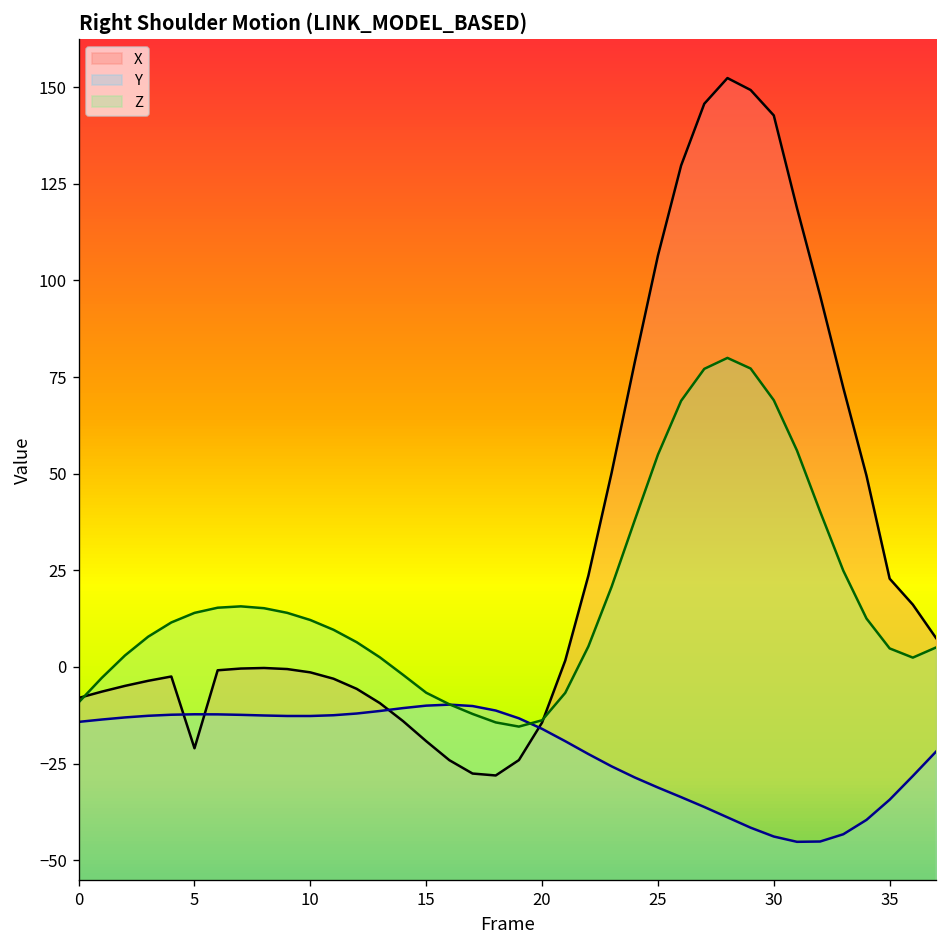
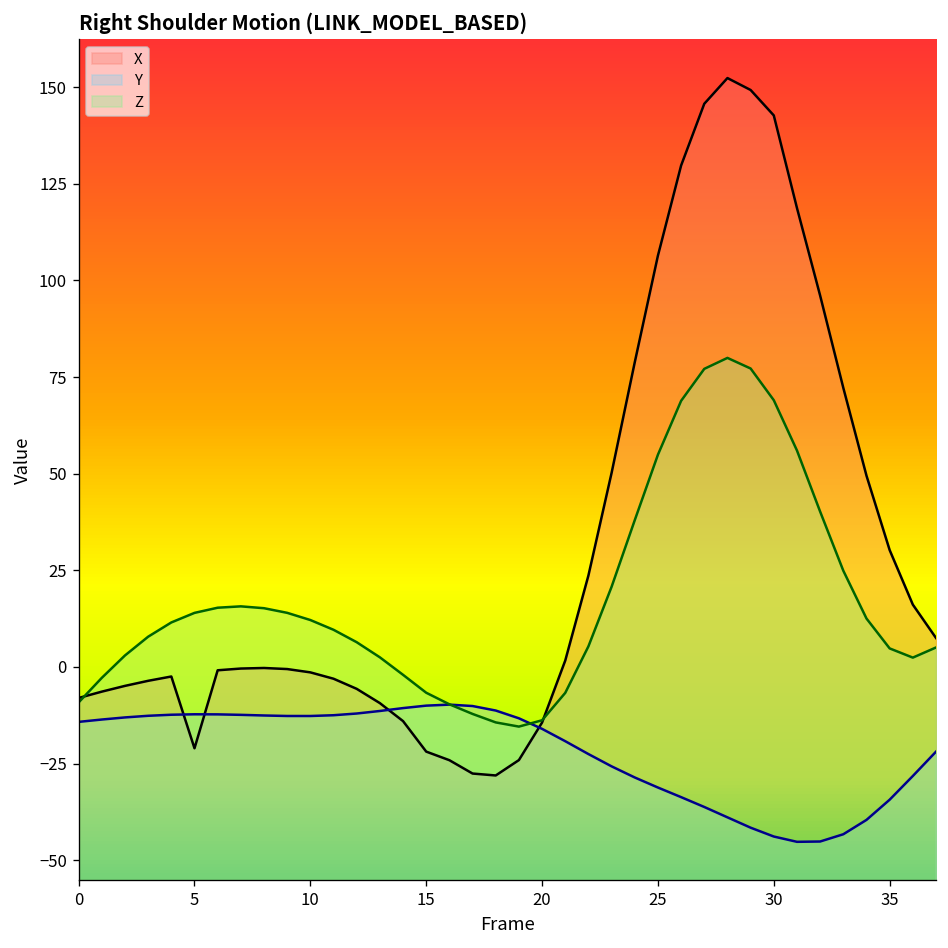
X, 15: -19 -> -22
X, 35: 23 -> 30
